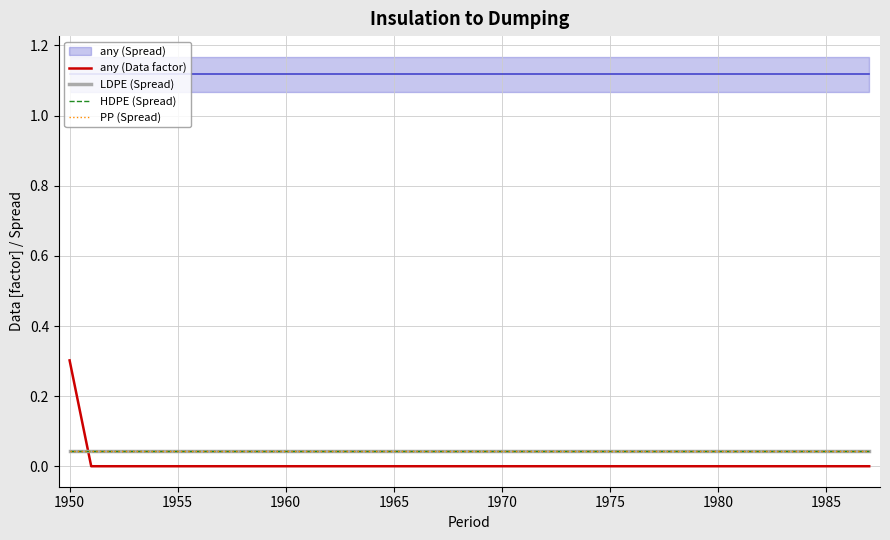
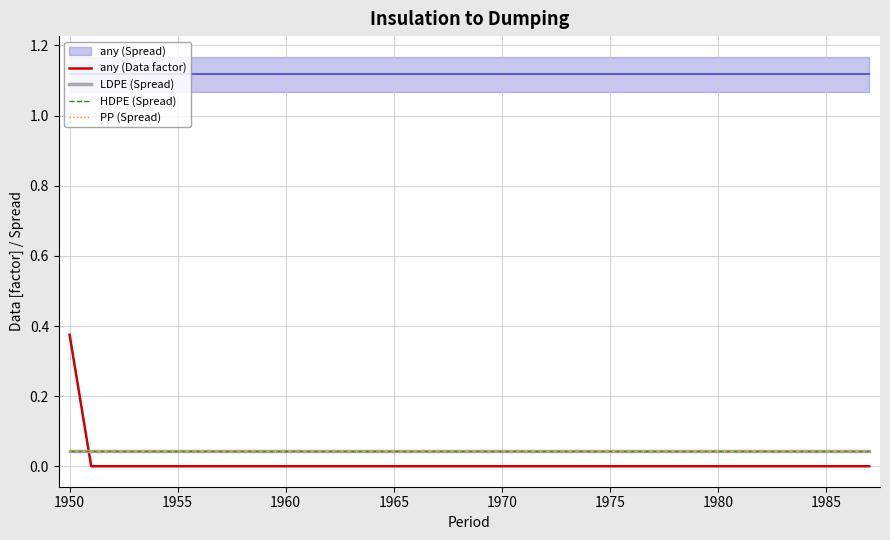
any (Data factor), 1950: 0.30 -> 0.38
